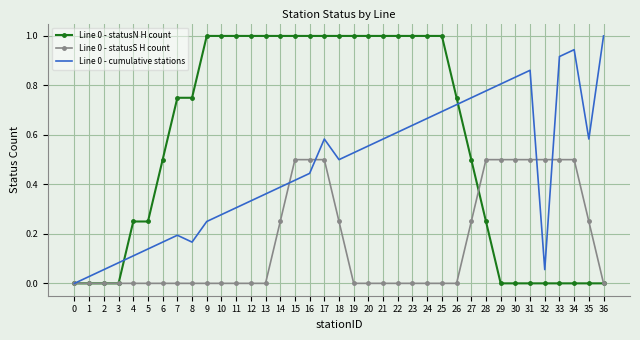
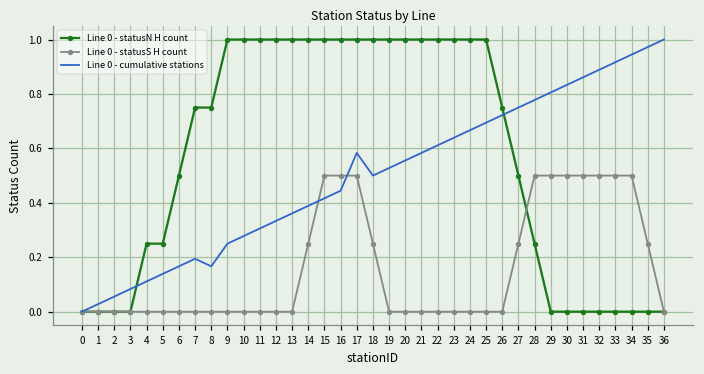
Line 0 - cumulative stations, 32: 0.06 -> 0.89
Line 0 - cumulative stations, 35: 0.58 -> 0.97
